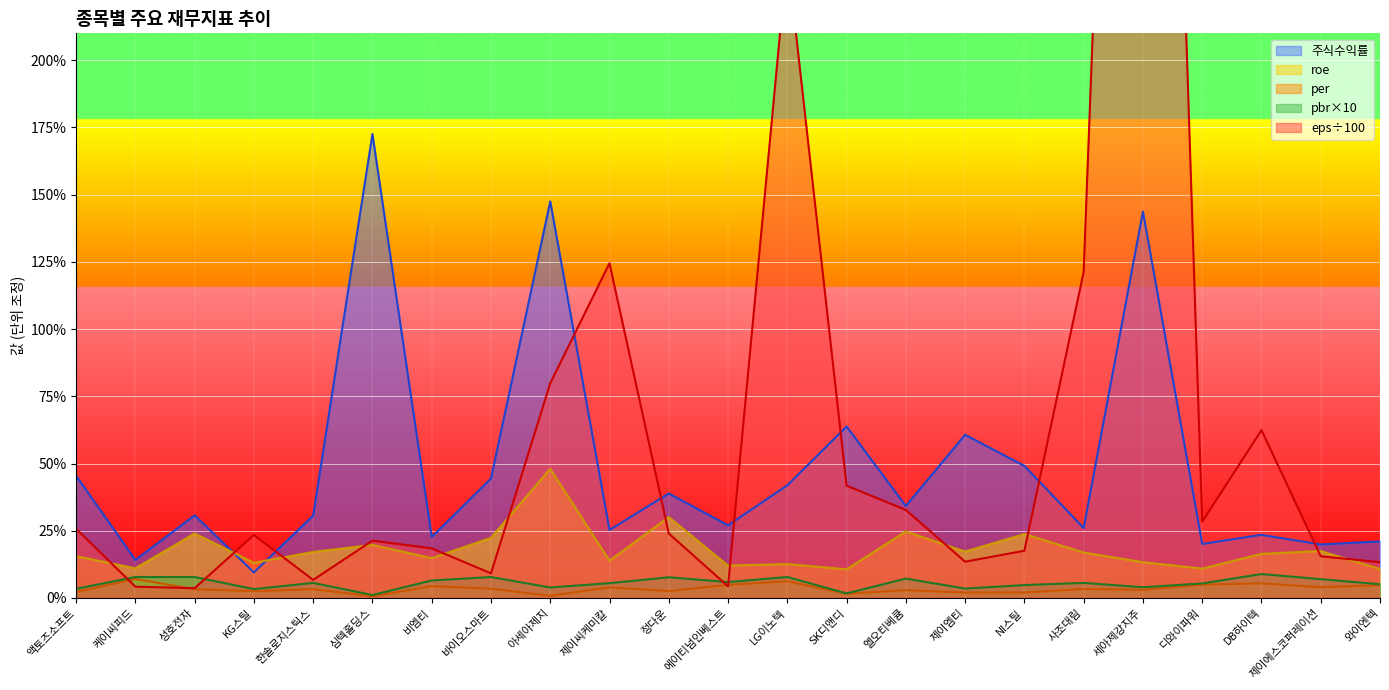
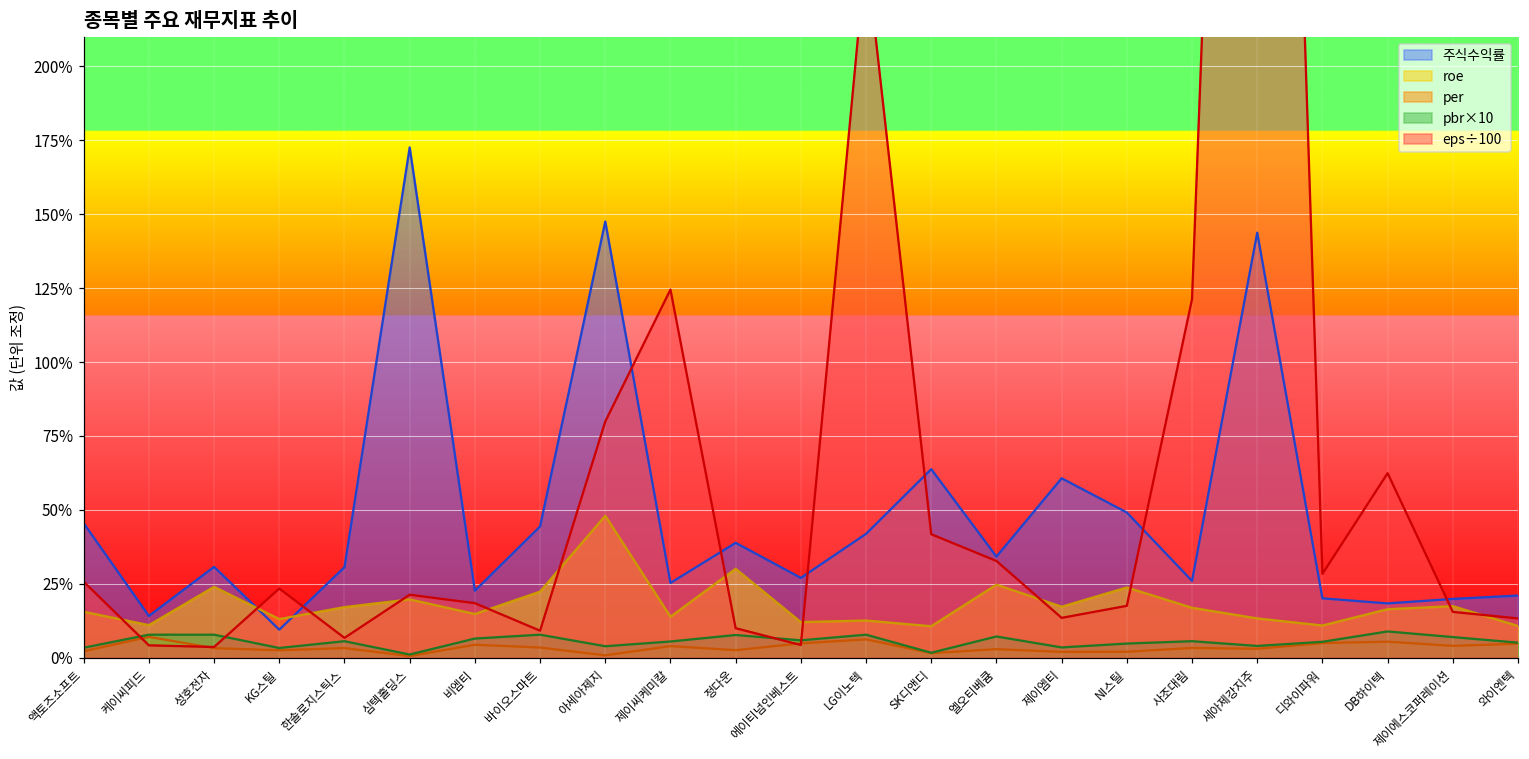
eps÷100, 정다운: 24% -> 10%
주식수익률, DB하이텍: 23% -> 18%
